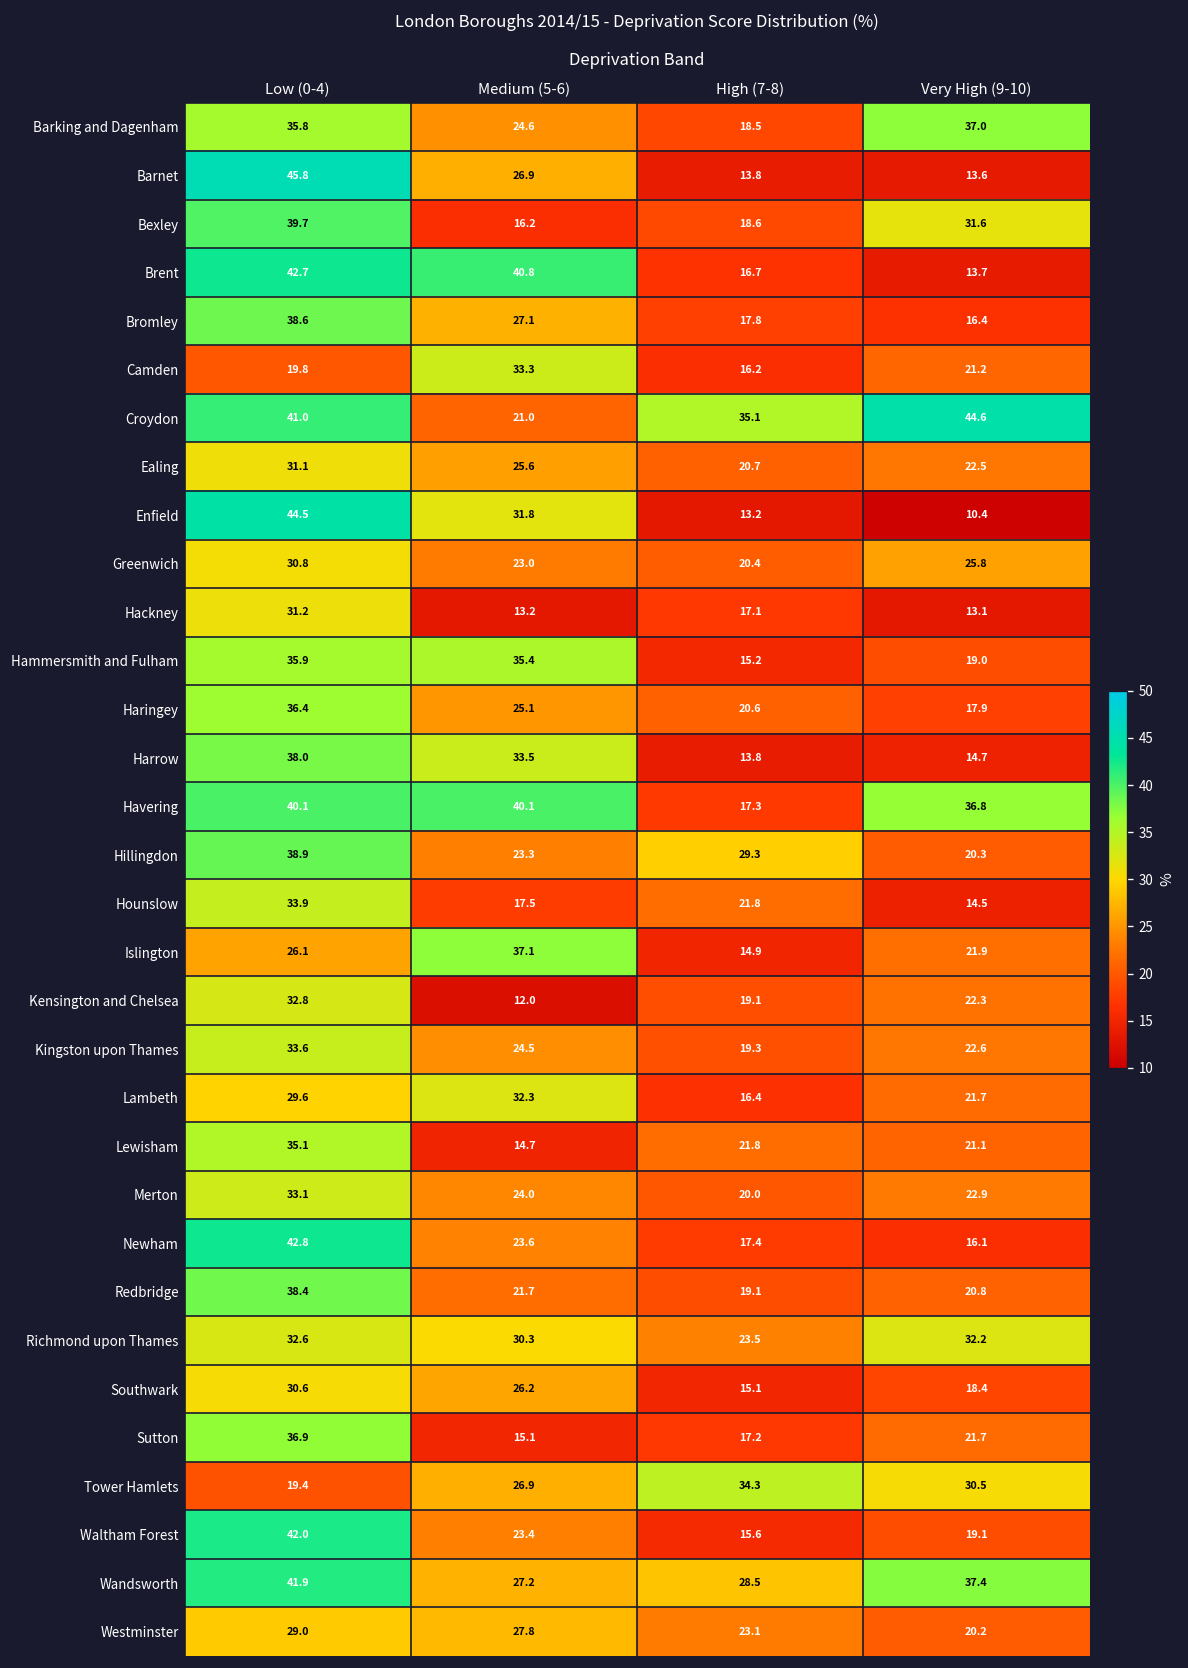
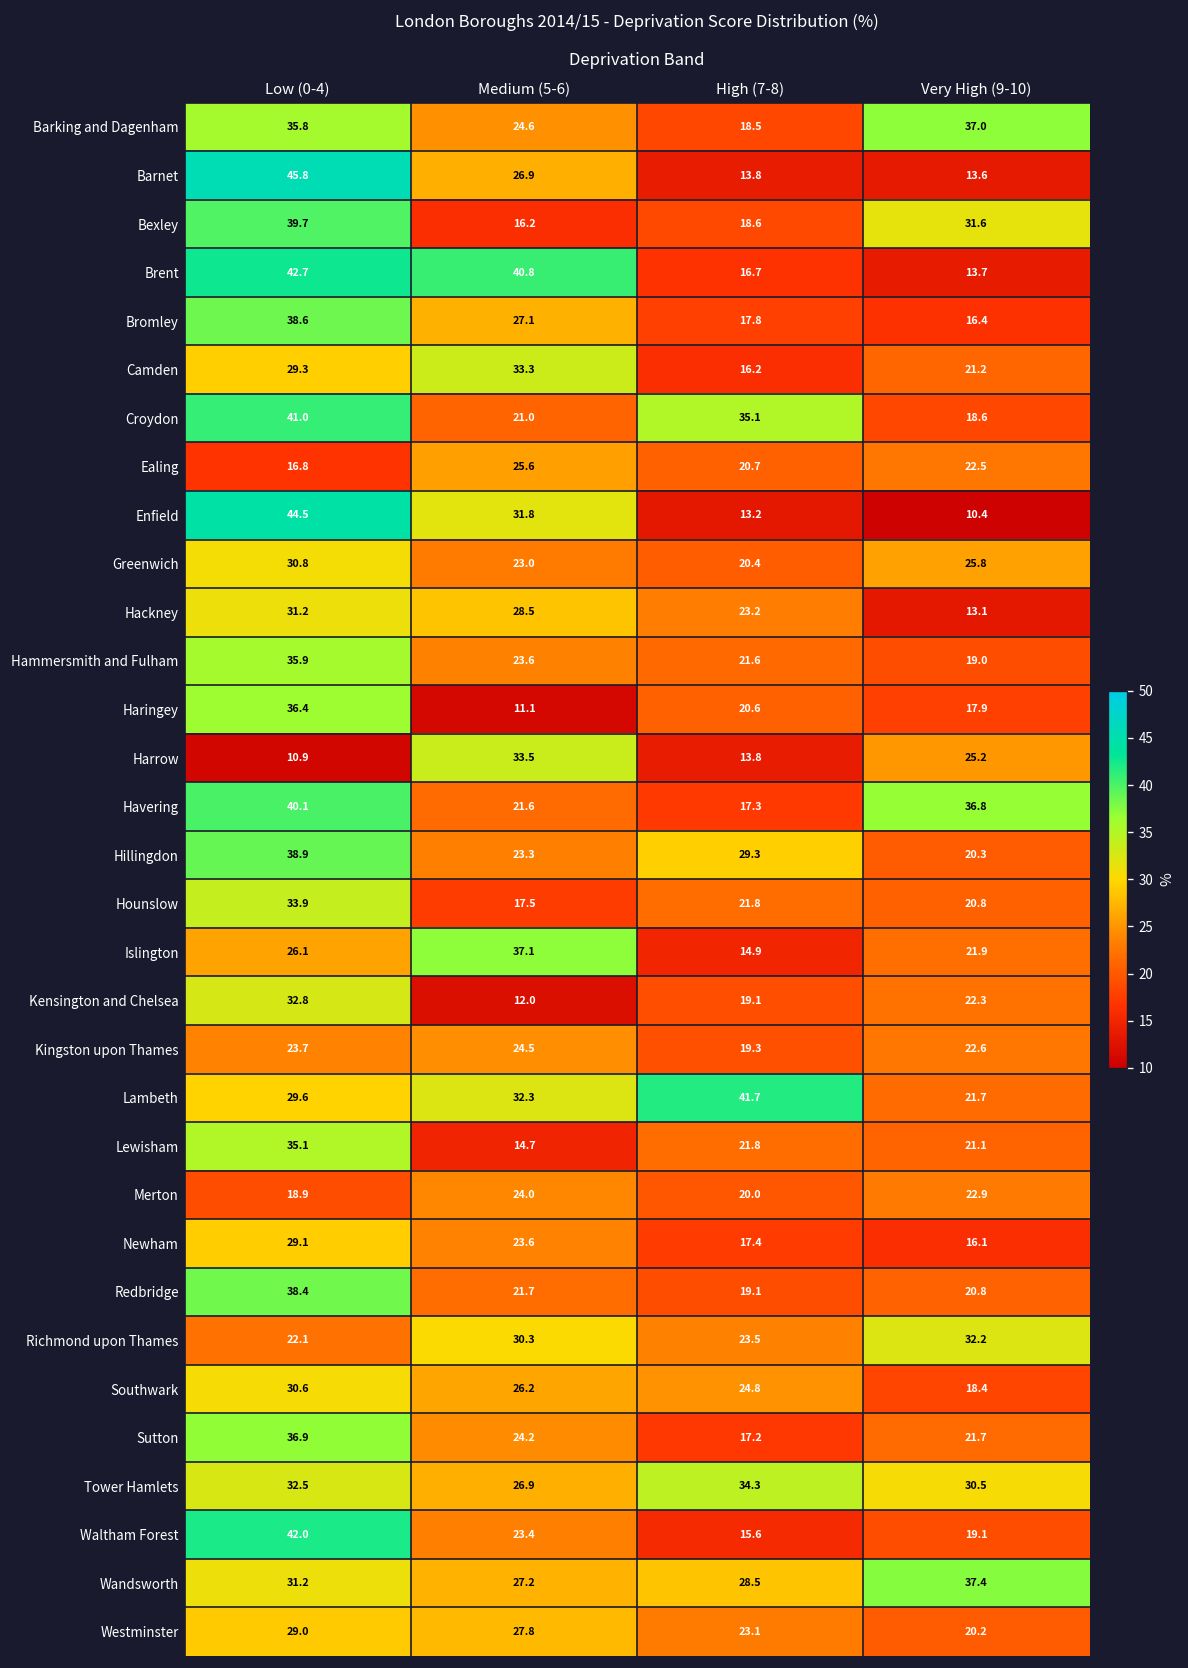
Camden, Low (0-4): 19.8 -> 29.3
Croydon, Very High (9-10): 44.6 -> 18.6
Ealing, Low (0-4): 31.1 -> 16.8
Hackney, Medium (5-6): 13.2 -> 28.5
Hackney, High (7-8): 17.1 -> 23.2
Hammersmith and Fulham, Medium (5-6): 35.4 -> 23.6
Hammersmith and Fulham, High (7-8): 15.2 -> 21.6
Haringey, Medium (5-6): 25.1 -> 11.1
Harrow, Low (0-4): 38.0 -> 10.9
Harrow, Very High (9-10): 14.7 -> 25.2
Havering, Medium (5-6): 40.1 -> 21.6
Hounslow, Very High (9-10): 14.5 -> 20.8
Kingston upon Thames, Low (0-4): 33.6 -> 23.7
Lambeth, High (7-8): 16.4 -> 41.7
Merton, Low (0-4): 33.1 -> 18.9
Newham, Low (0-4): 42.8 -> 29.1
Richmond upon Thames, Low (0-4): 32.6 -> 22.1
Southwark, High (7-8): 15.1 -> 24.8
Sutton, Medium (5-6): 15.1 -> 24.2
Tower Hamlets, Low (0-4): 19.4 -> 32.5
Wandsworth, Low (0-4): 41.9 -> 31.2
